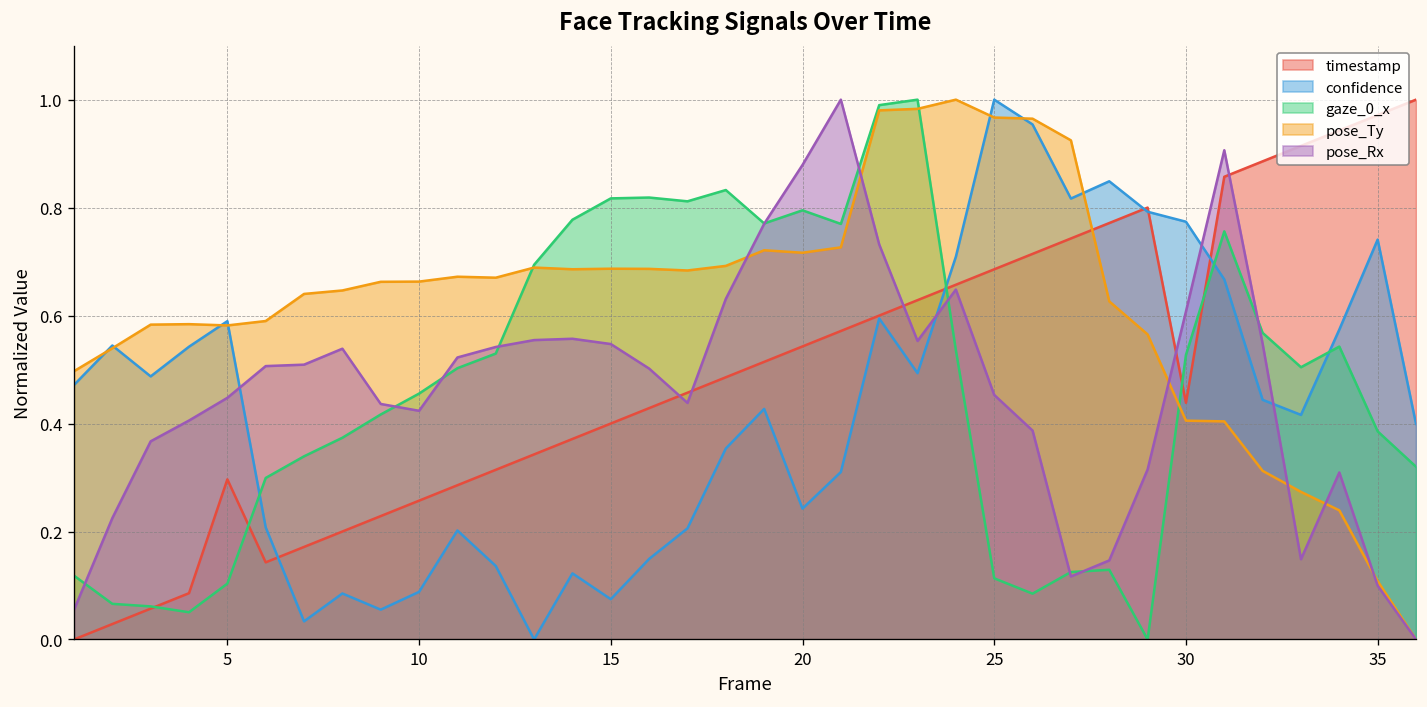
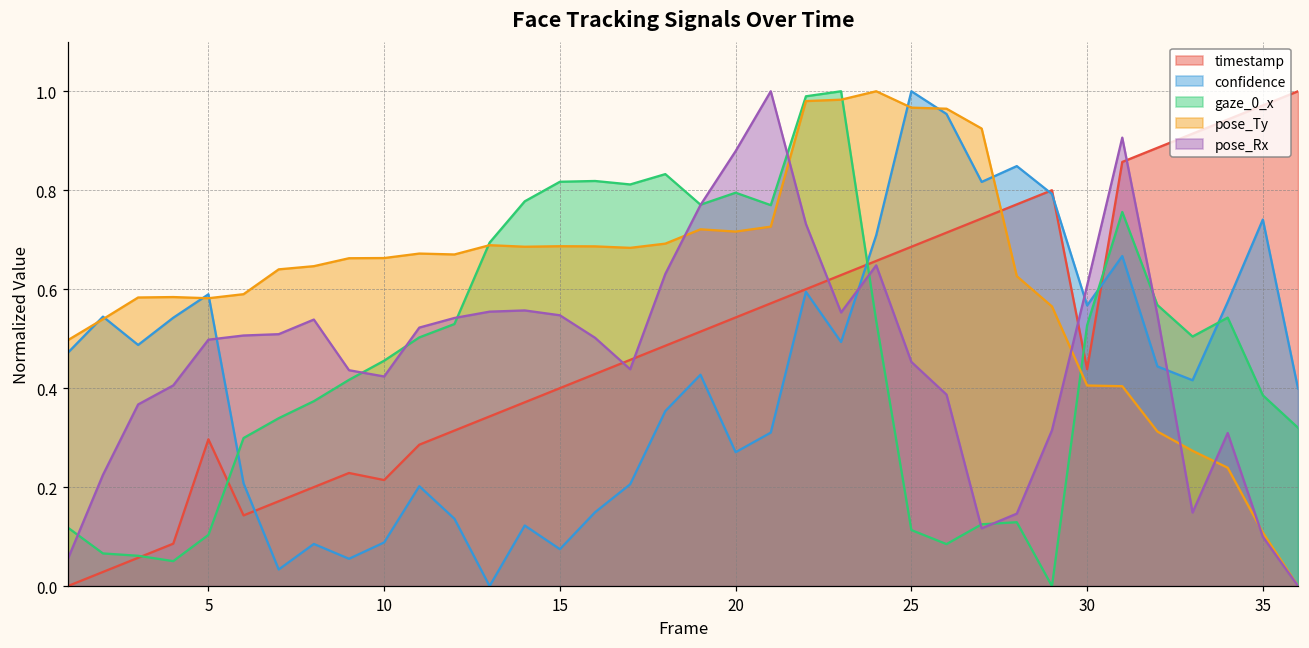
pose_Rx, 5: 0.45 -> 0.50
timestamp, 10: 0.26 -> 0.21
confidence, 20: 0.24 -> 0.27
confidence, 30: 0.77 -> 0.57
